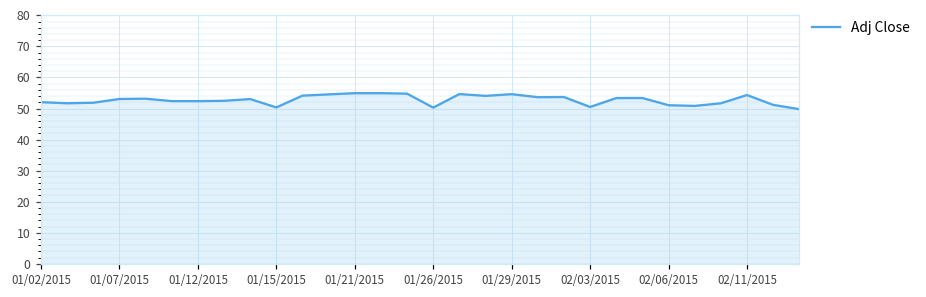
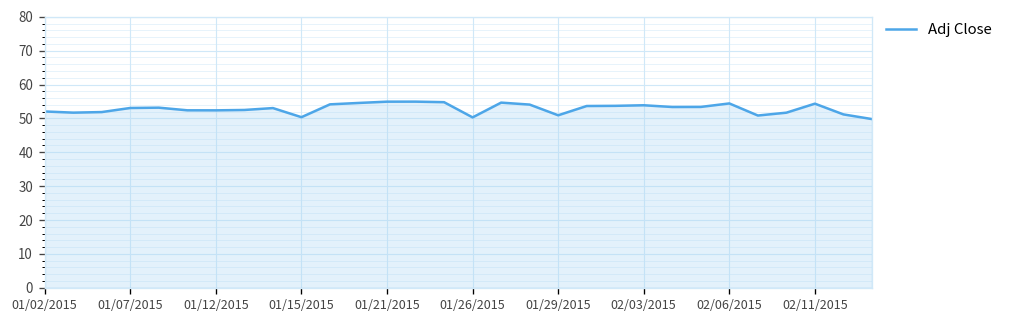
01/29/2015: 55 -> 51
02/03/2015: 51 -> 54
02/06/2015: 51 -> 54
